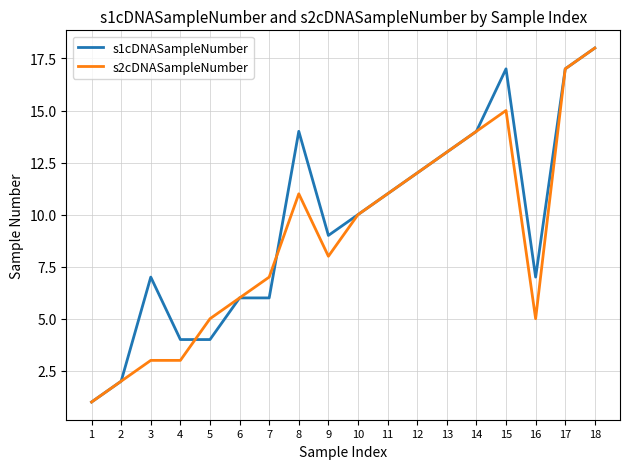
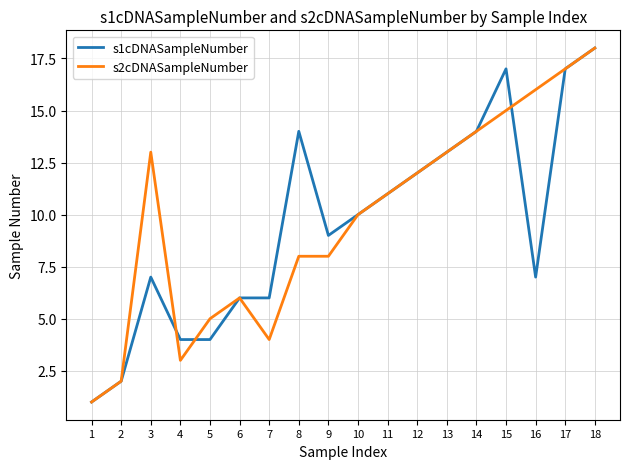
s2cDNASampleNumber, 3: 3 -> 13
s2cDNASampleNumber, 7: 7 -> 4
s2cDNASampleNumber, 8: 11 -> 8
s2cDNASampleNumber, 16: 5 -> 16
